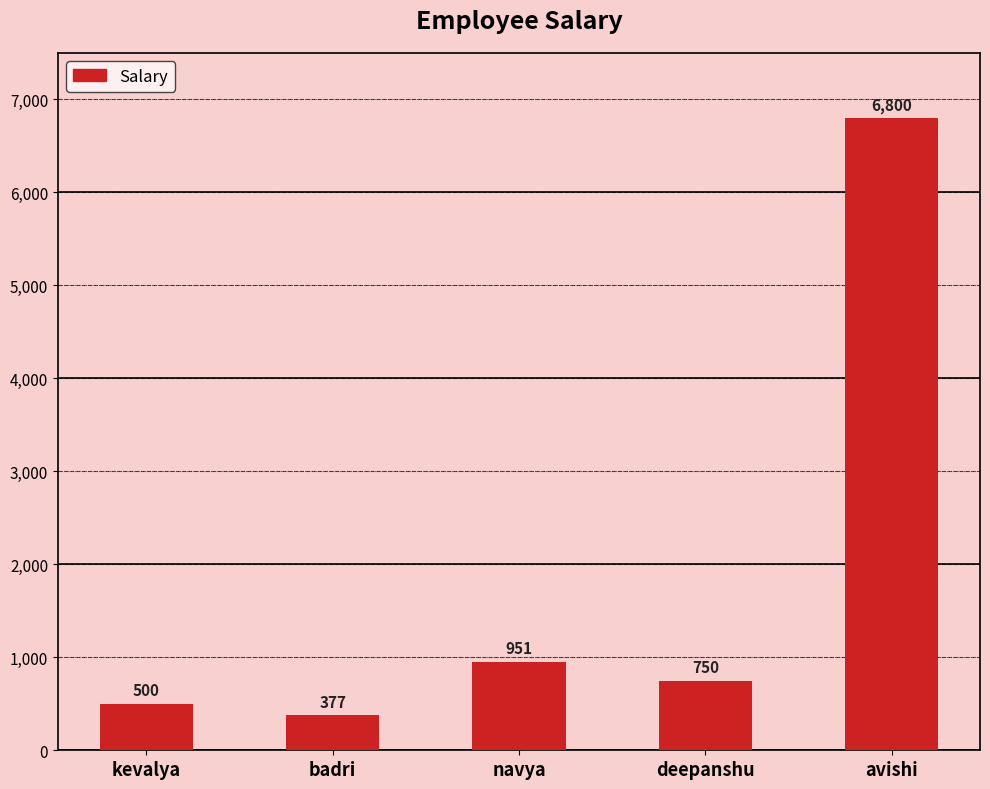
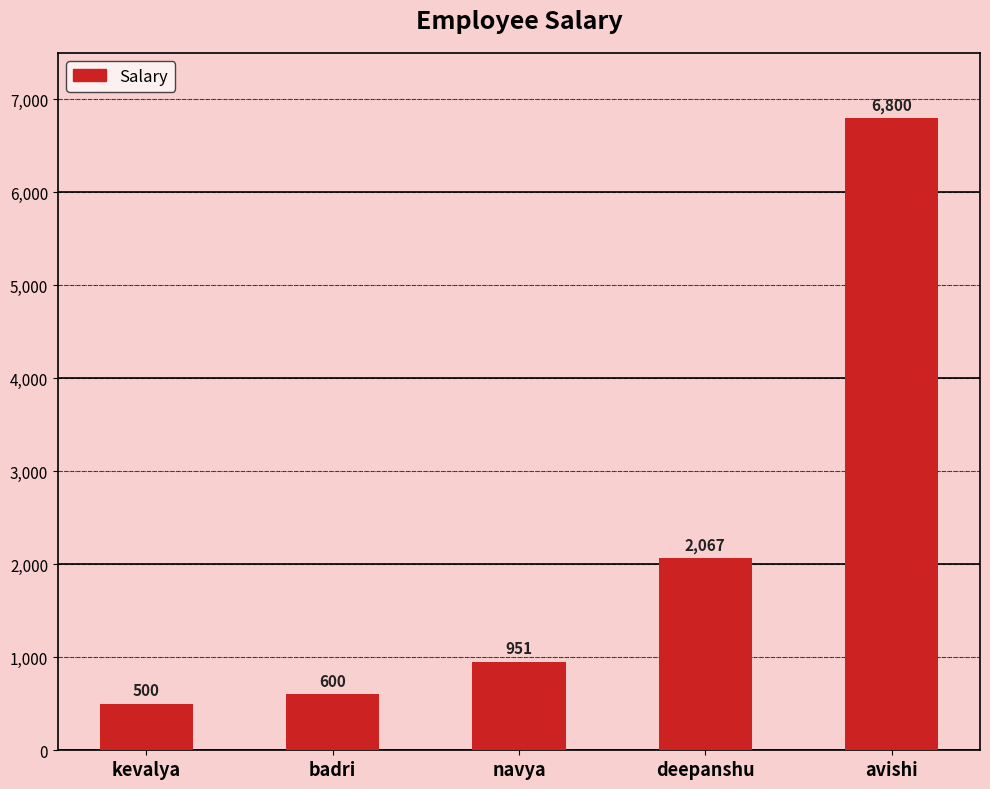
badri: 377 -> 600
deepanshu: 750 -> 2,067
